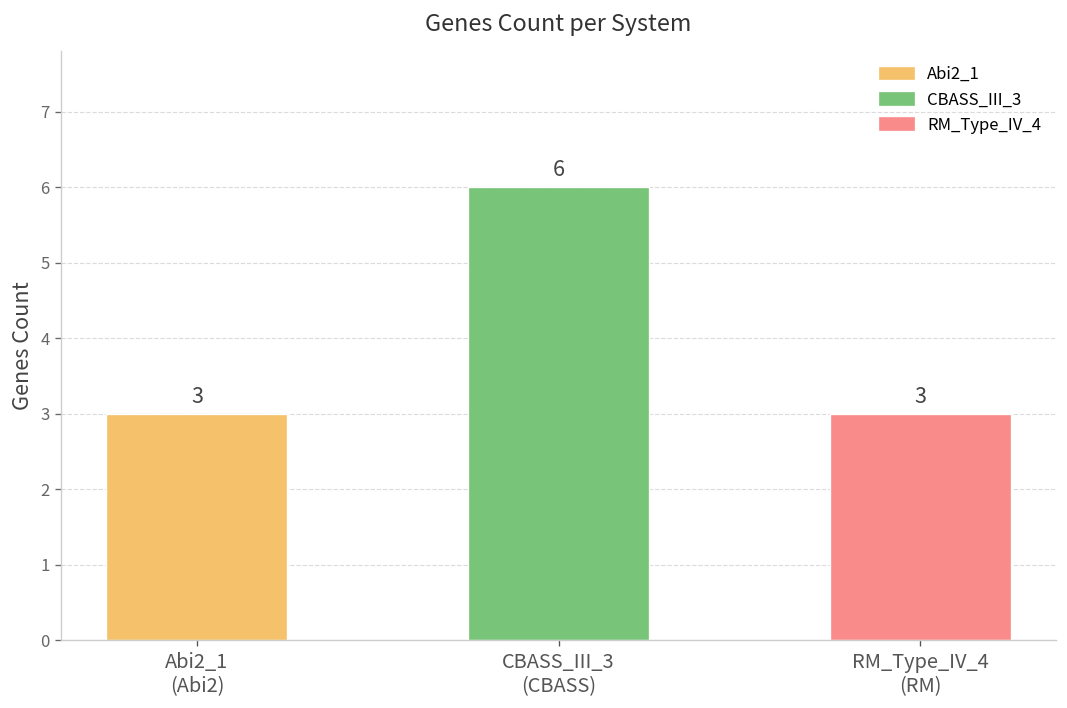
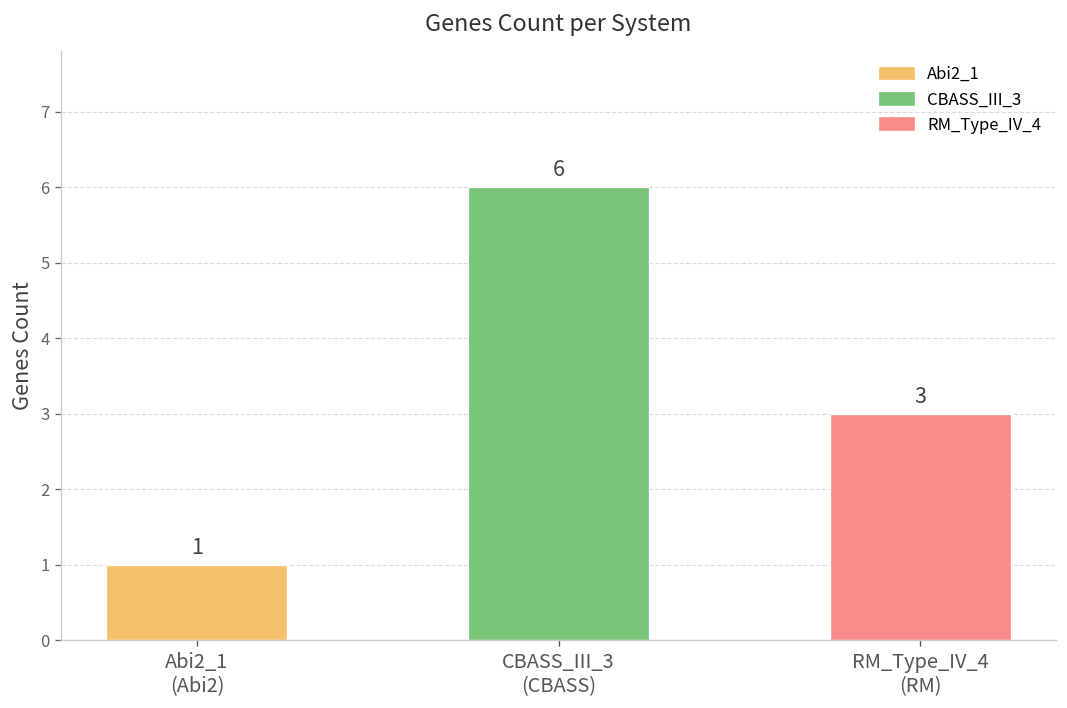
Abi2_1 (Abi2): 3 -> 1
